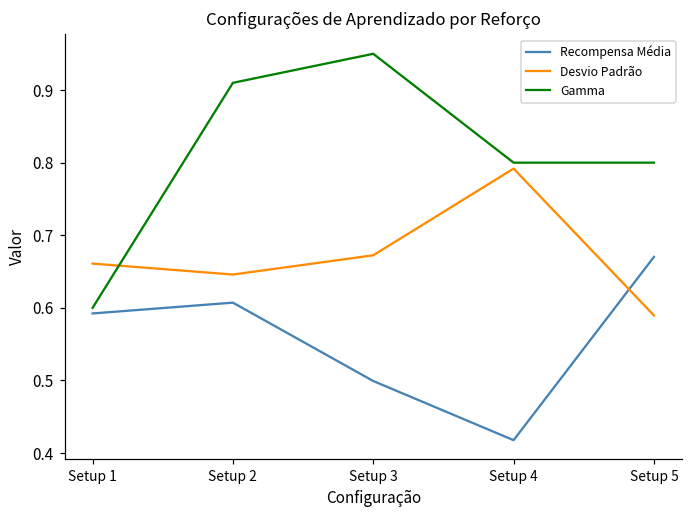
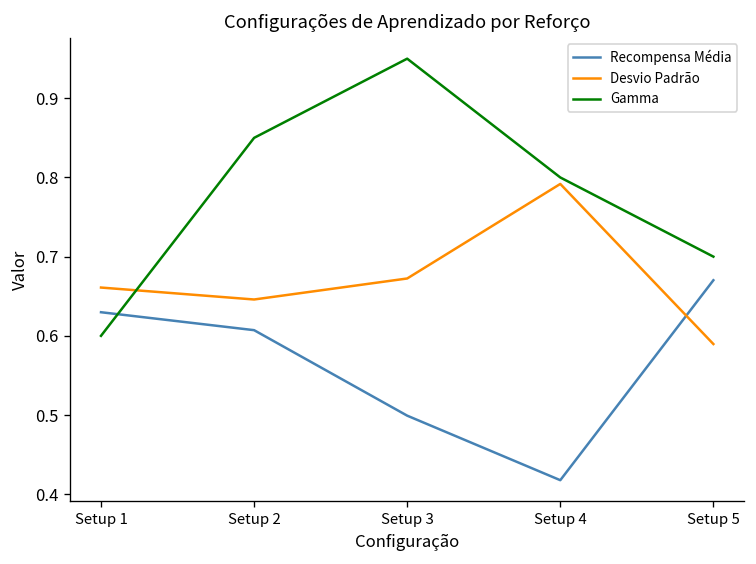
Recompensa Média, Setup 1: 0.59 -> 0.63
Gamma, Setup 2: 0.91 -> 0.85
Gamma, Setup 5: 0.8 -> 0.7
